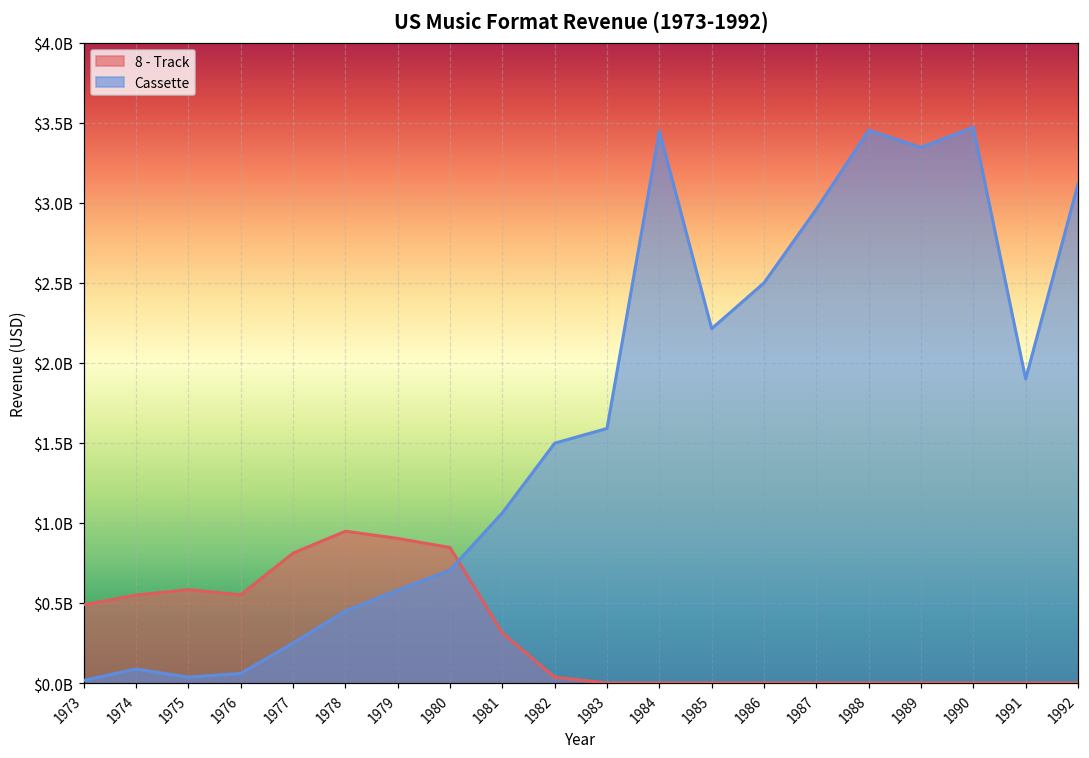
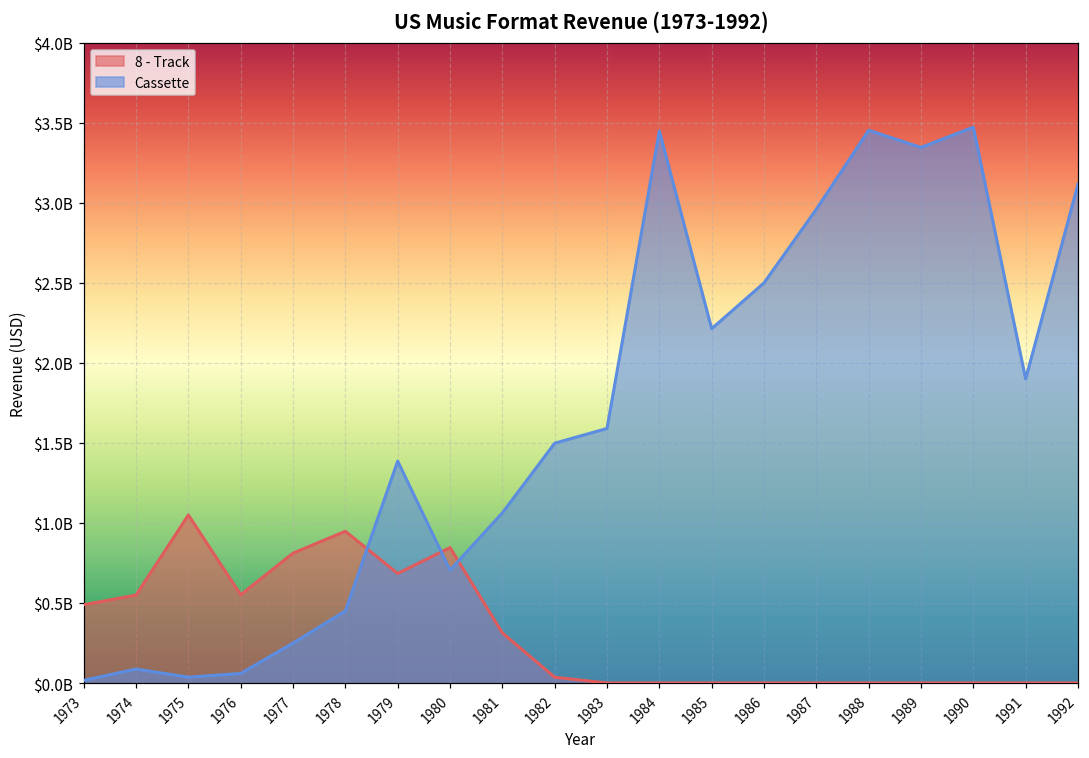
8 - Track, 1975: $580000000 -> $1050000000
8 - Track, 1979: $900000000 -> $680000000
Cassette, 1979: $580000000 -> $1390000000
